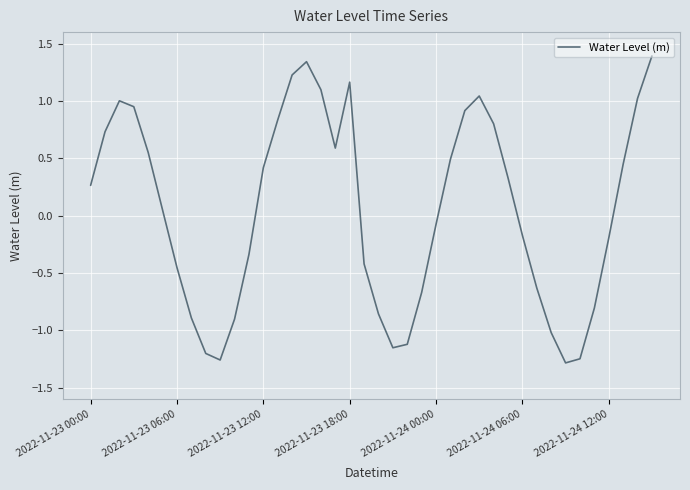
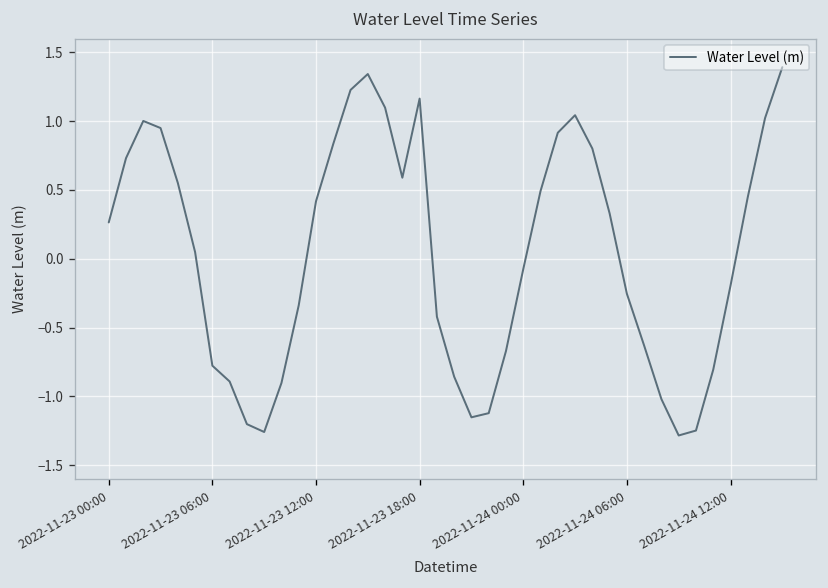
2022-11-23 06:00: -0.45 -> -0.78
2022-11-24 06:00: -0.17 -> -0.25
